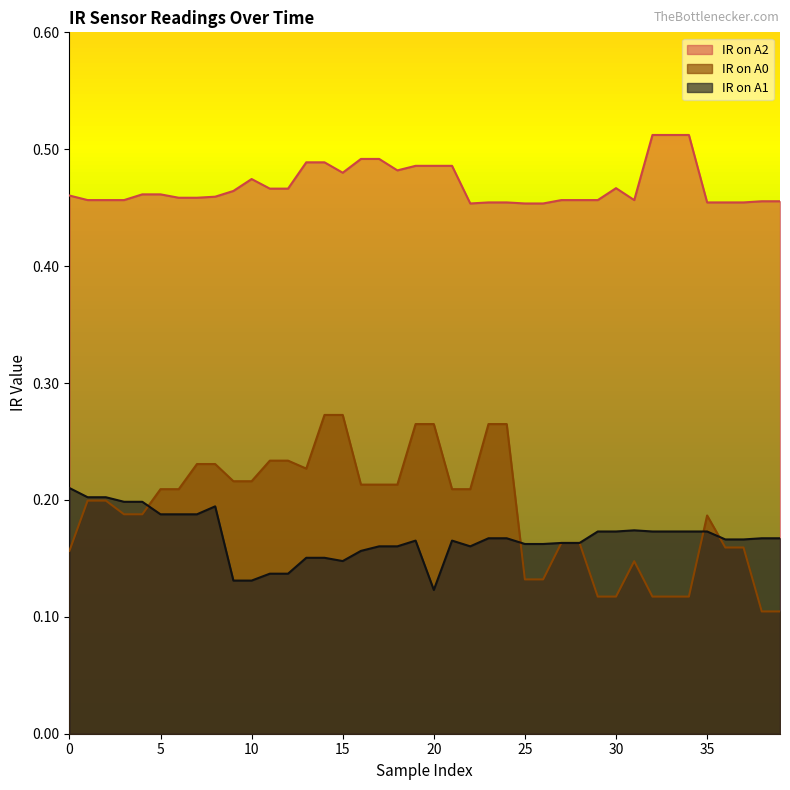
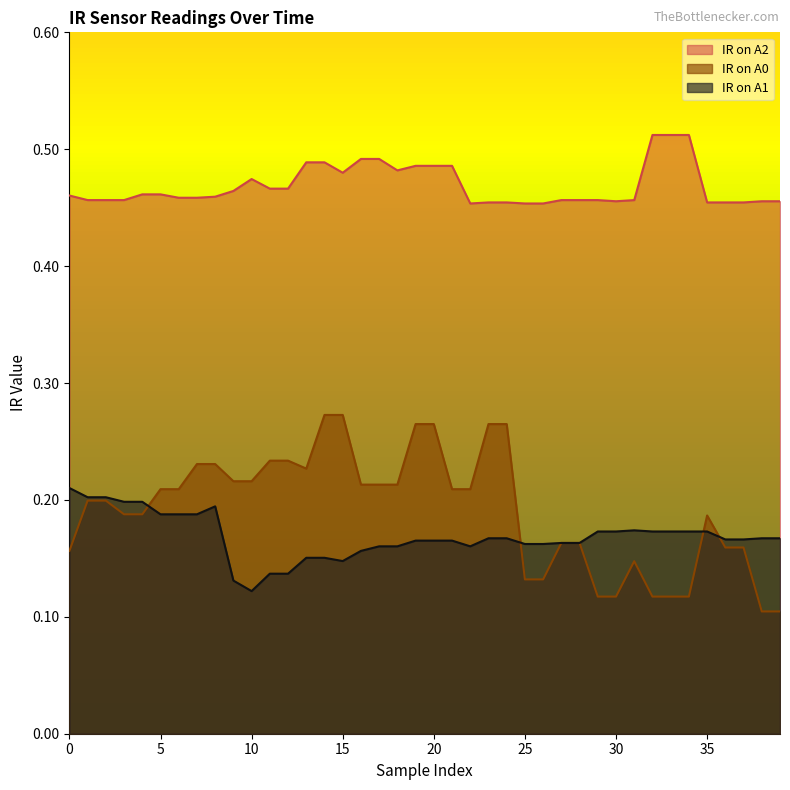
IR on A1, 10: 0.131 -> 0.122
IR on A1, 20: 0.123 -> 0.165
IR on A2, 30: 0.467 -> 0.456
